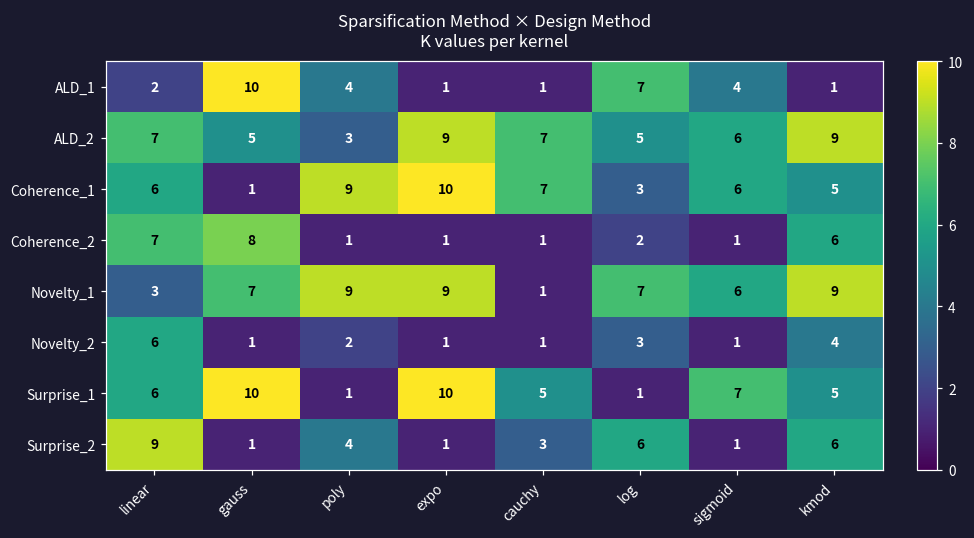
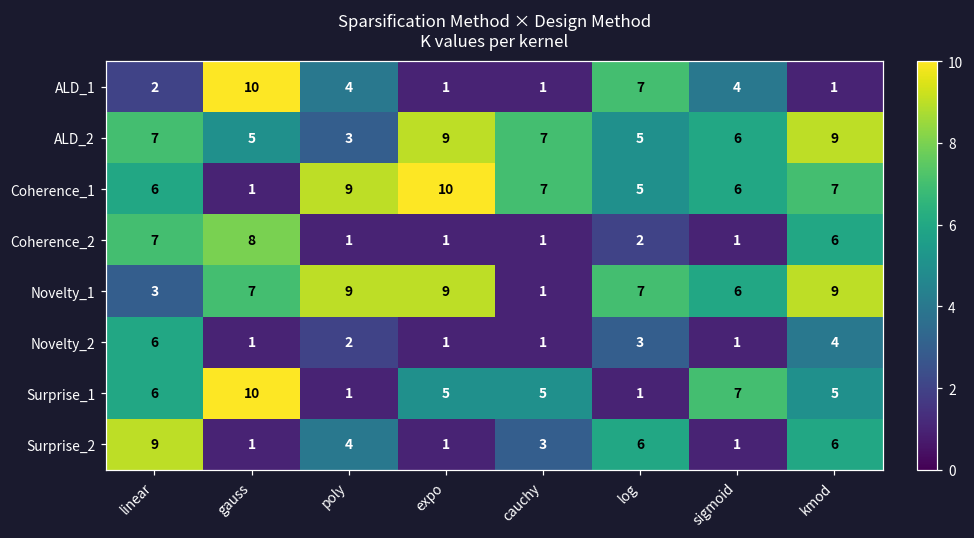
Coherence_1, log: 3 -> 5
Coherence_1, kmod: 5 -> 7
Surprise_1, expo: 10 -> 5
